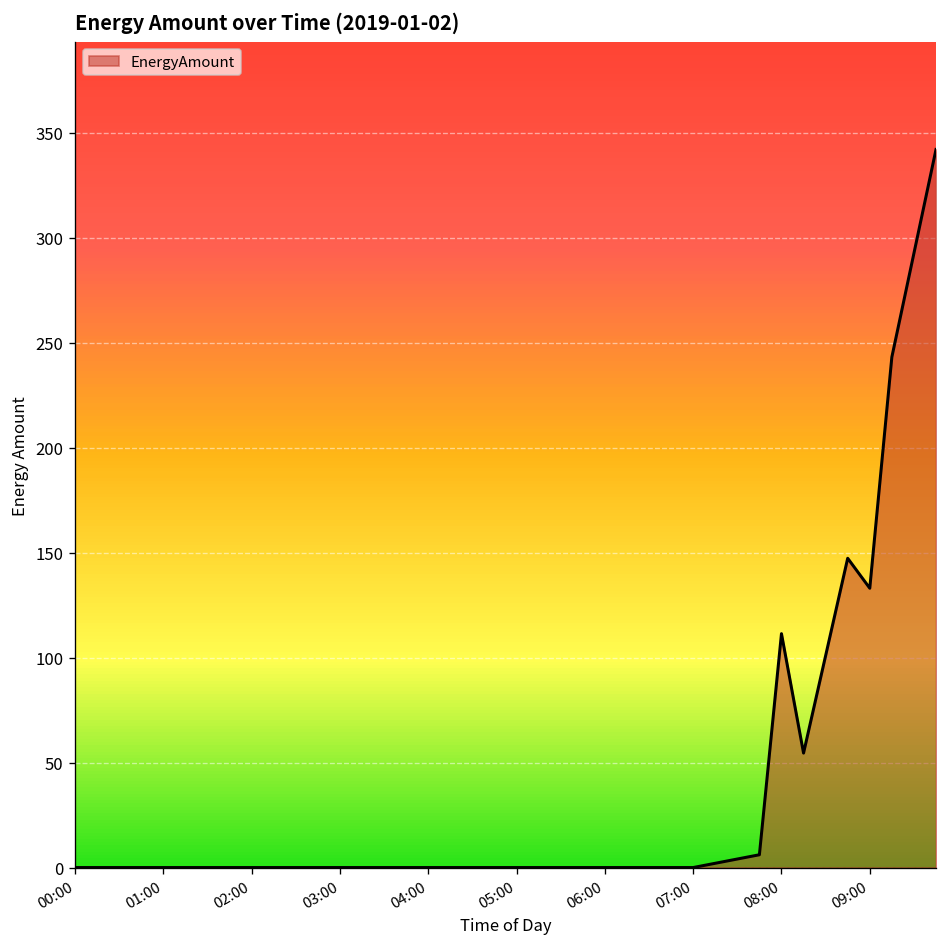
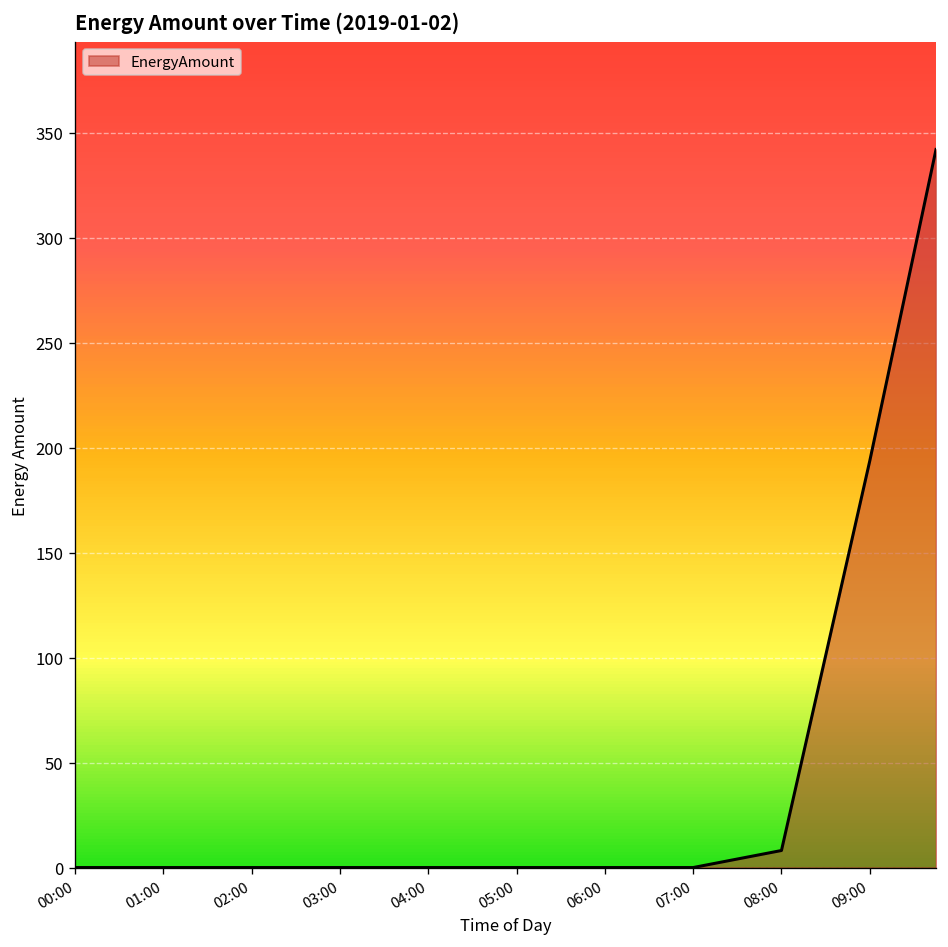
08:00: 111 -> 8
09:00: 133 -> 194
